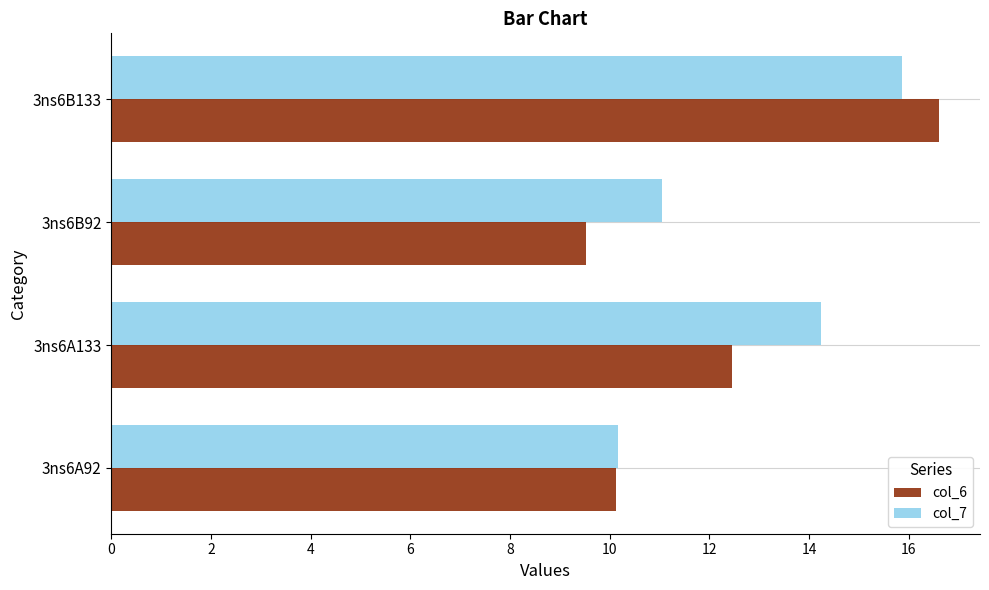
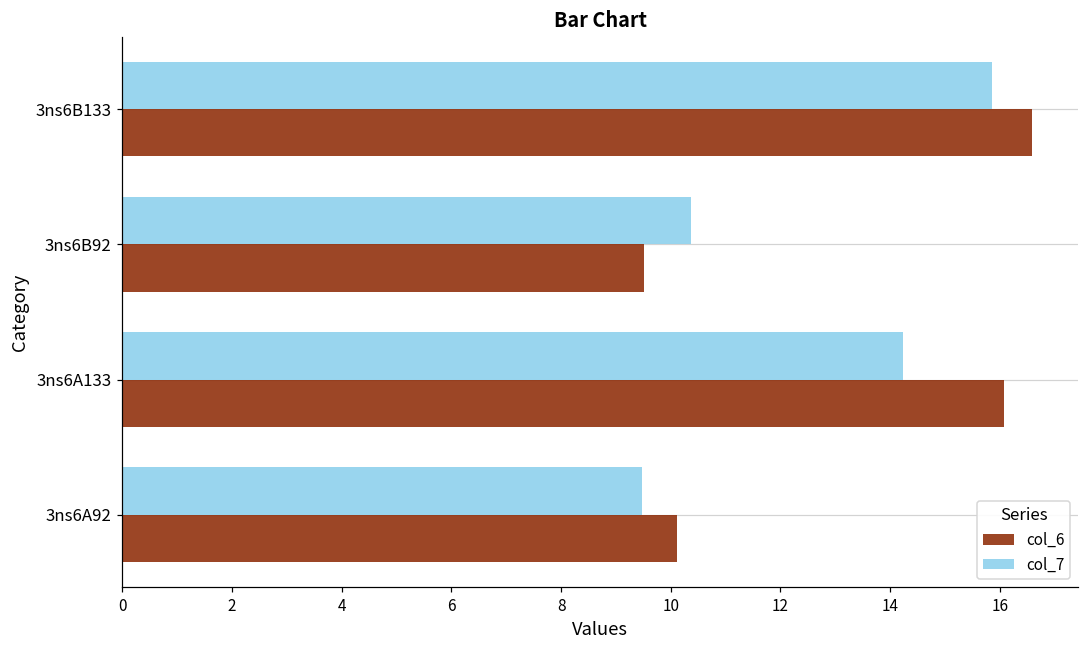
col_7, 3ns6B92: 11.0 -> 10.4
col_6, 3ns6A133: 12.4 -> 16.1
col_7, 3ns6A92: 10.2 -> 9.5
